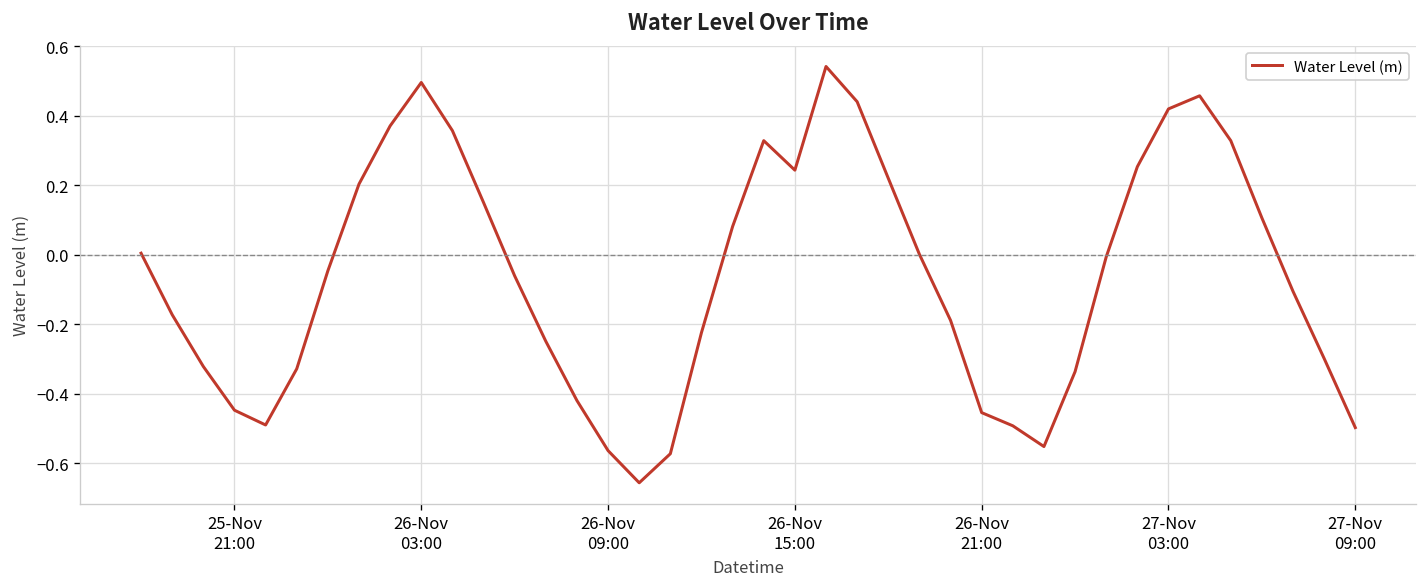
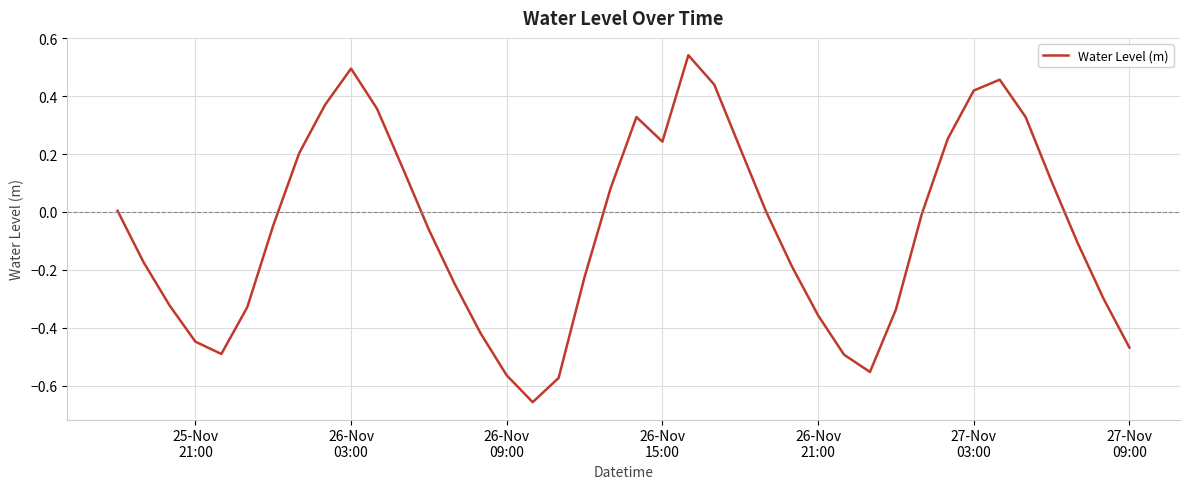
26-Nov 21:00: -0.45 -> -0.36
27-Nov 09:00: -0.50 -> -0.47
